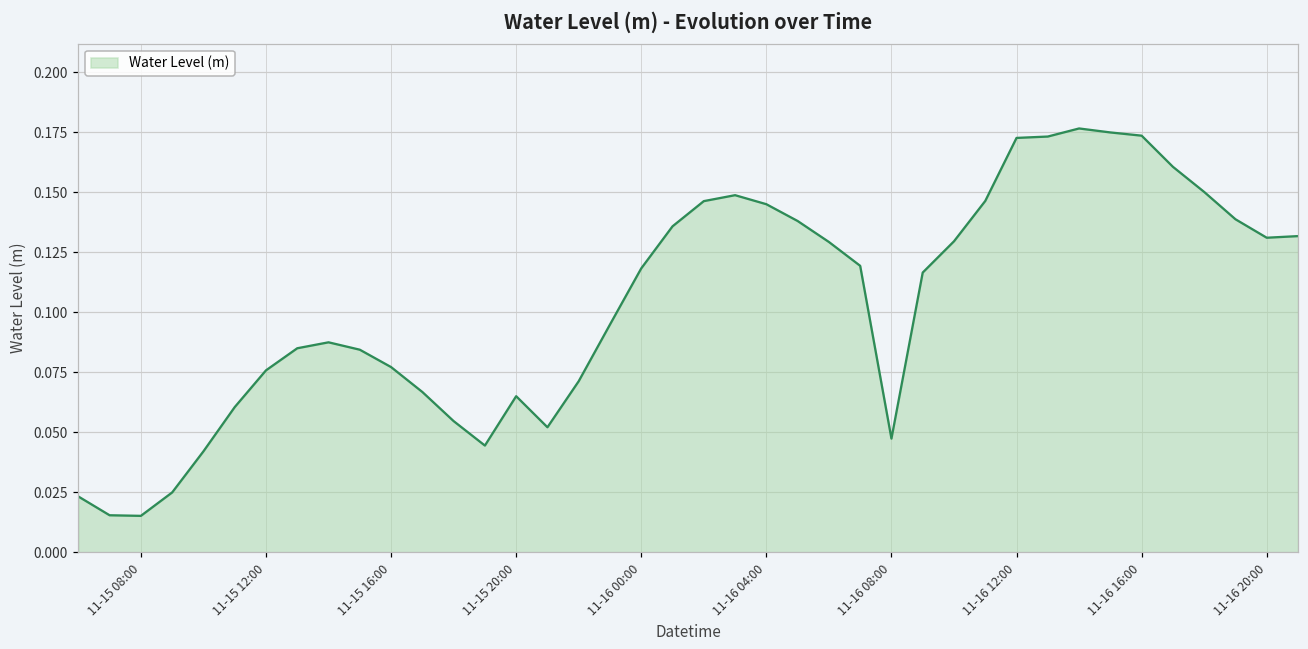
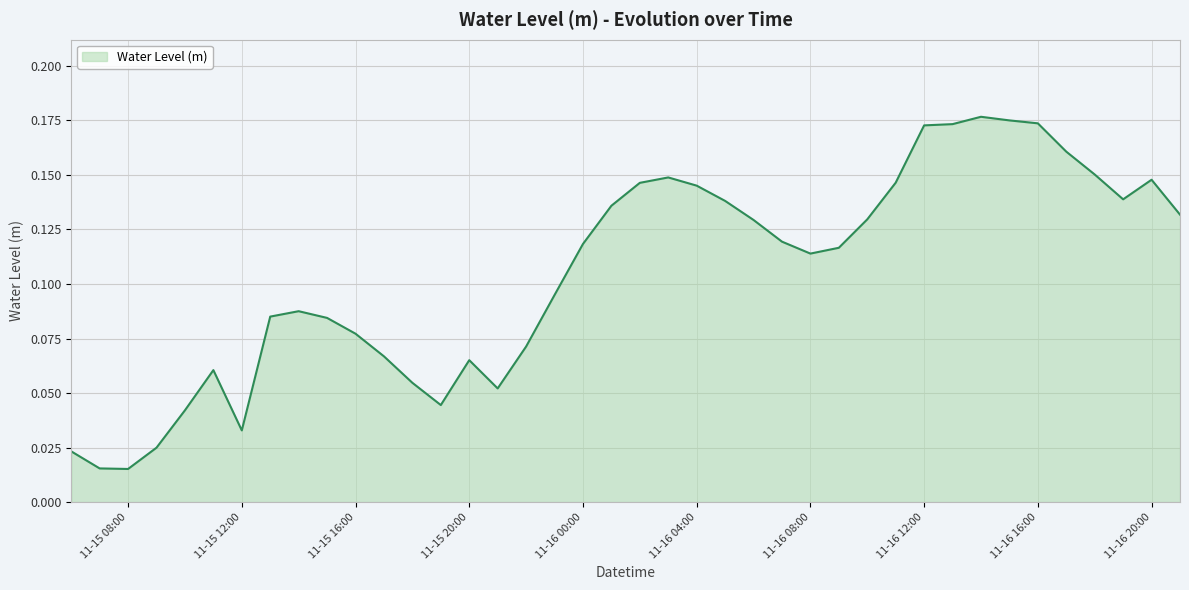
11-15 12:00: 0.076 -> 0.033
11-16 08:00: 0.047 -> 0.114
11-16 20:00: 0.131 -> 0.148
